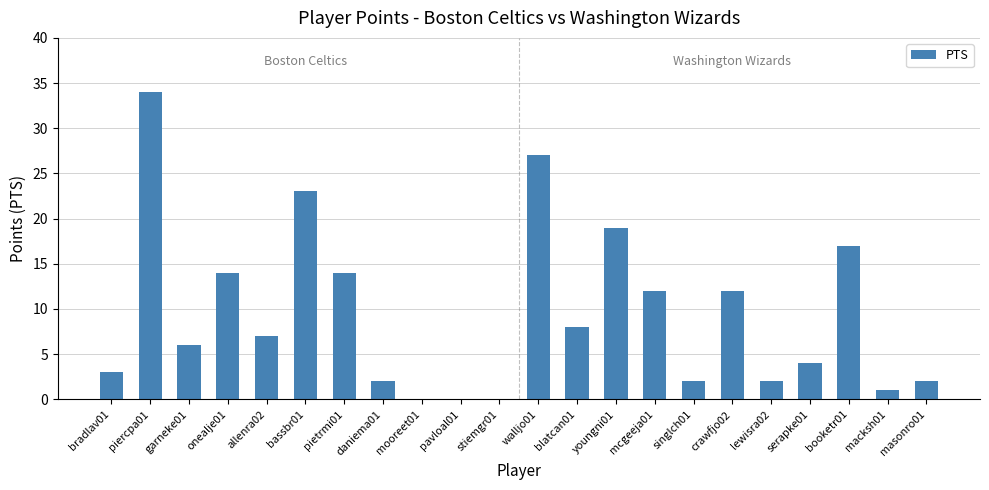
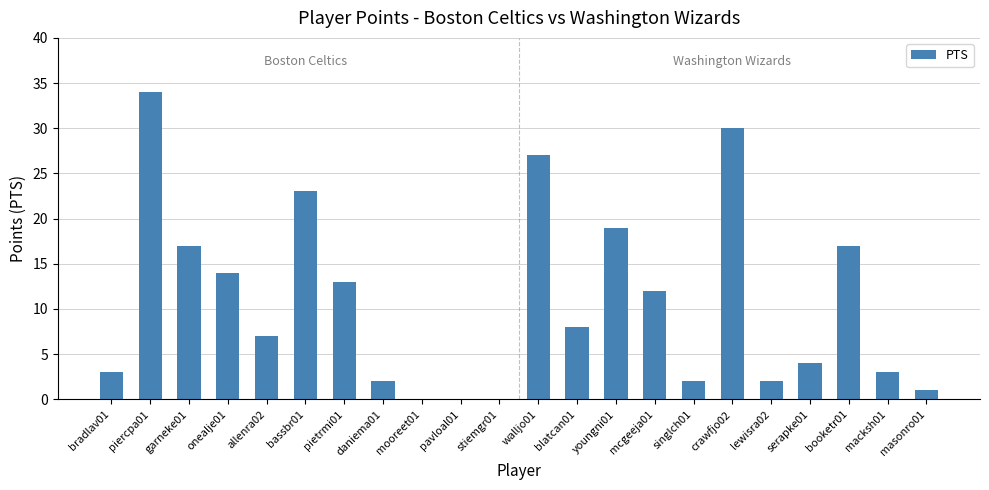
garneke01: 6 -> 17
pietrmi01: 14 -> 13
crawfjo02: 12 -> 30
macksh01: 1 -> 3
masonro01: 2 -> 1
